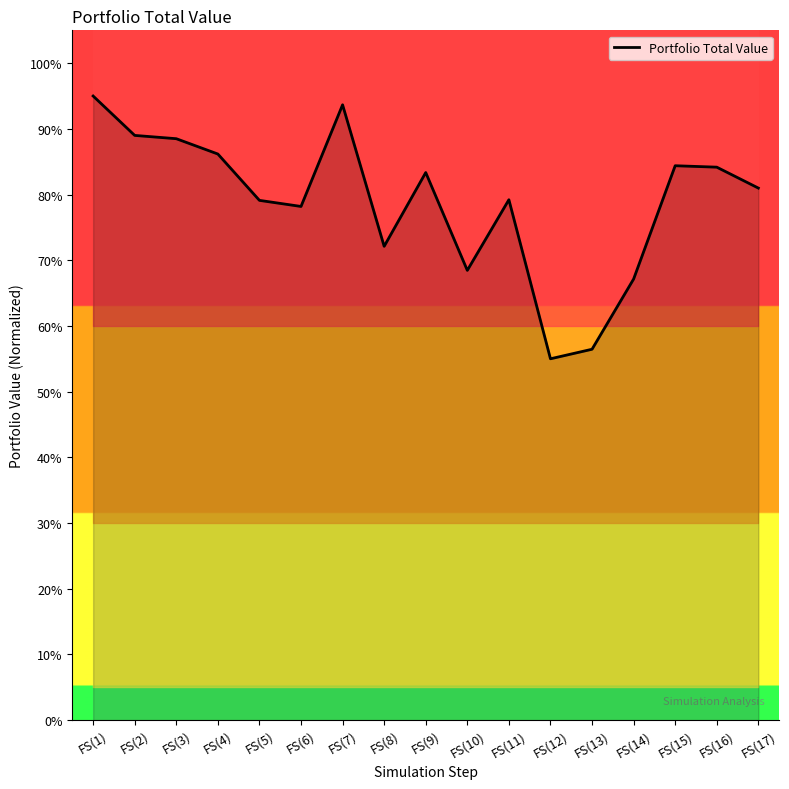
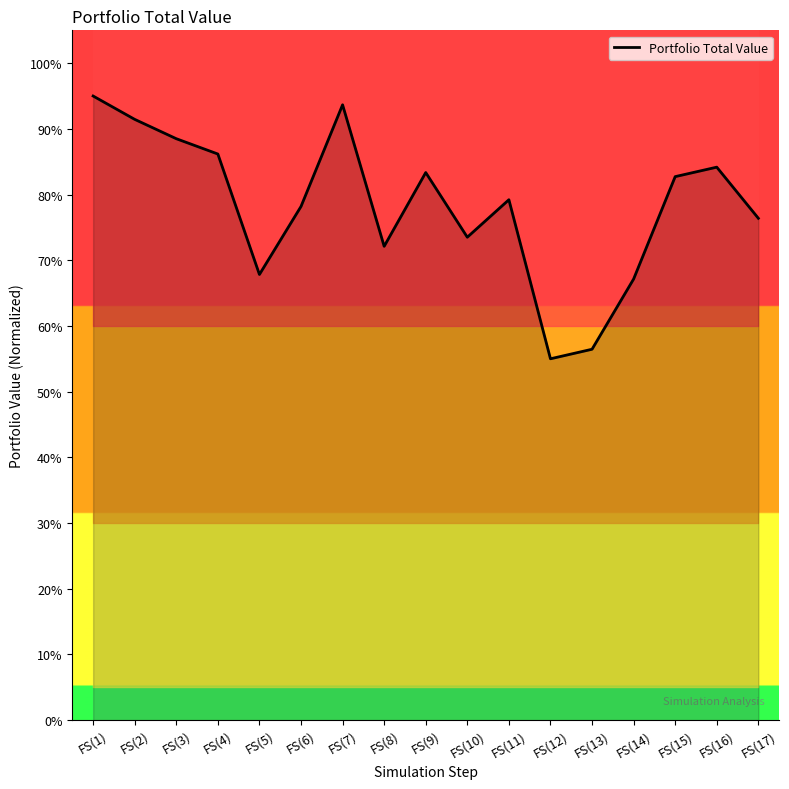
Portfolio Total Value, FS(2): 89% -> 91%
Portfolio Total Value, FS(5): 79% -> 68%
Portfolio Total Value, FS(10): 68% -> 74%
Portfolio Total Value, FS(15): 84% -> 83%
Portfolio Total Value, FS(17): 81% -> 76%
